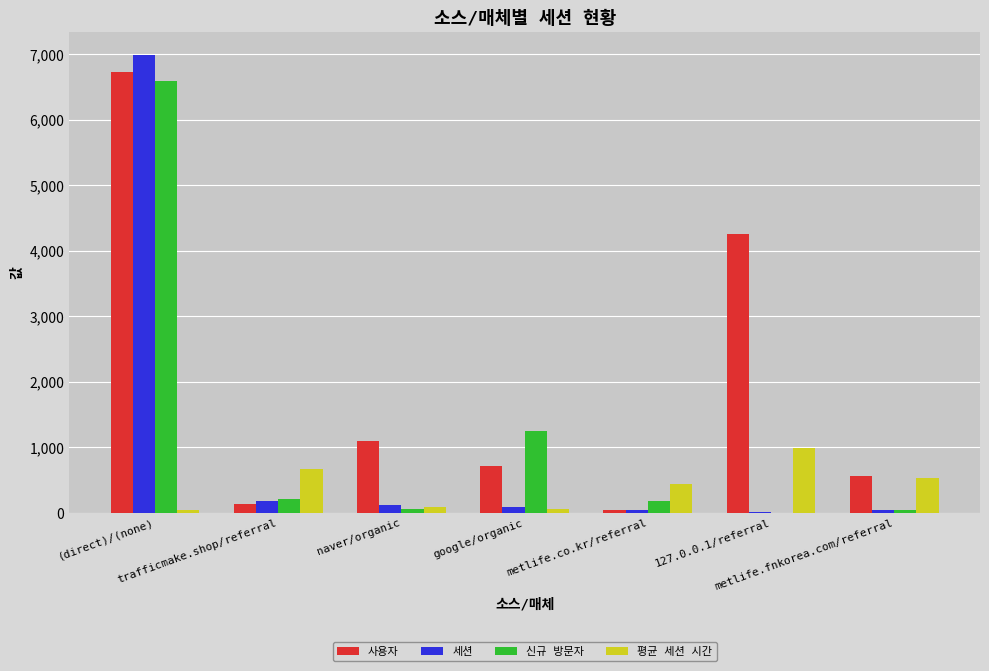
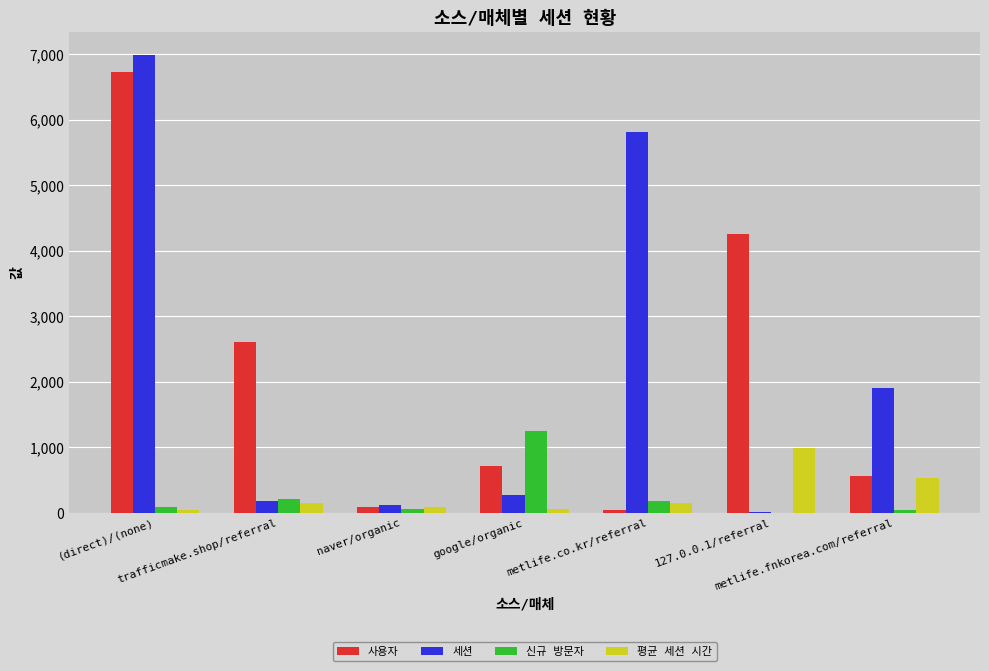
신규 방문자, (direct)/(none): 6,600 -> 100
사용자, trafficmake.shop/referral: 100 -> 2,600
평균 세션 시간, trafficmake.shop/referral: 700 -> 200
사용자, naver/organic: 1,100 -> 100
세션, google/organic: 100 -> 300
세션, metlife.co.kr/referral: 0 -> 5,800
평균 세션 시간, metlife.co.kr/referral: 400 -> 100
세션, metlife.fnkorea.com/referral: 0 -> 1,900
